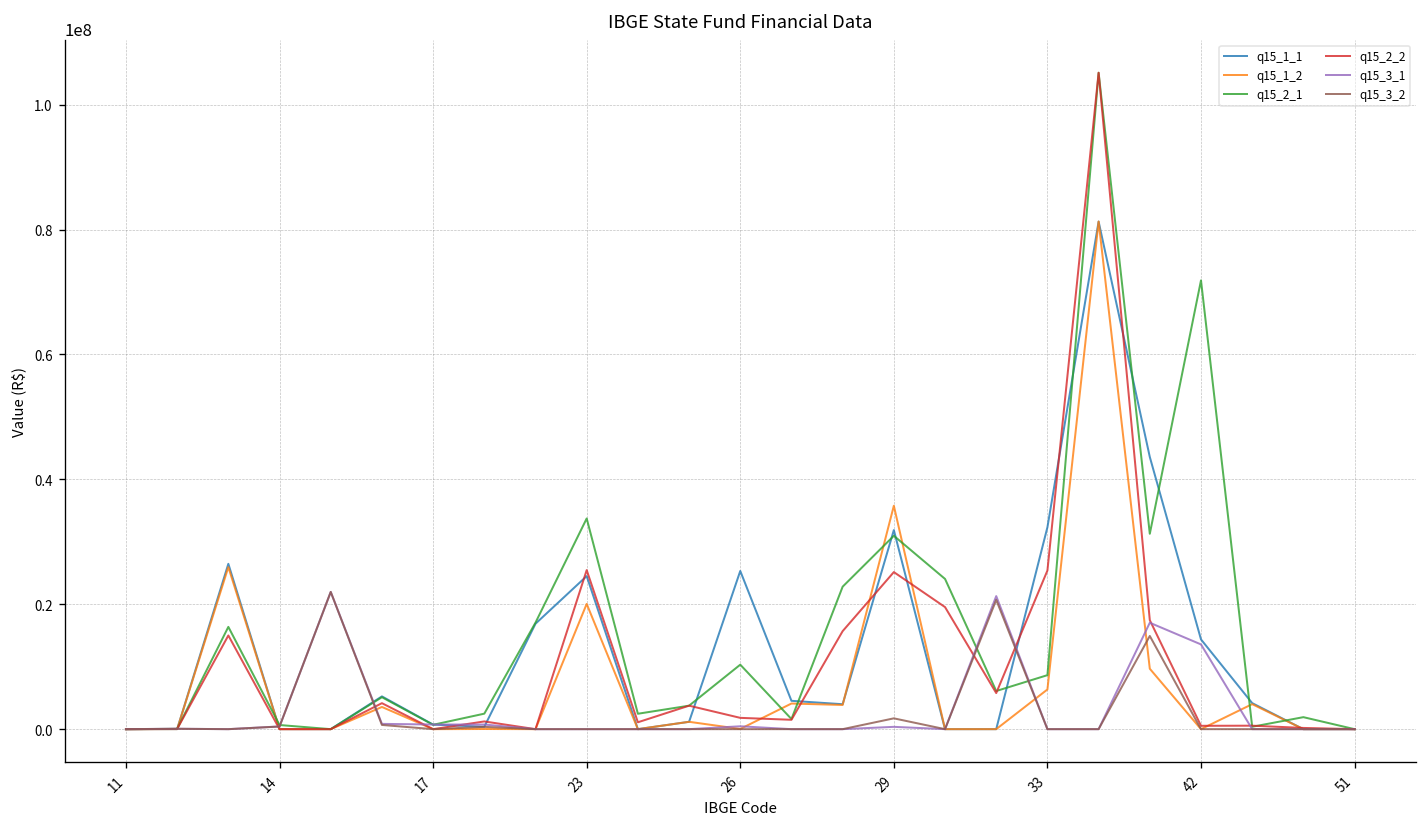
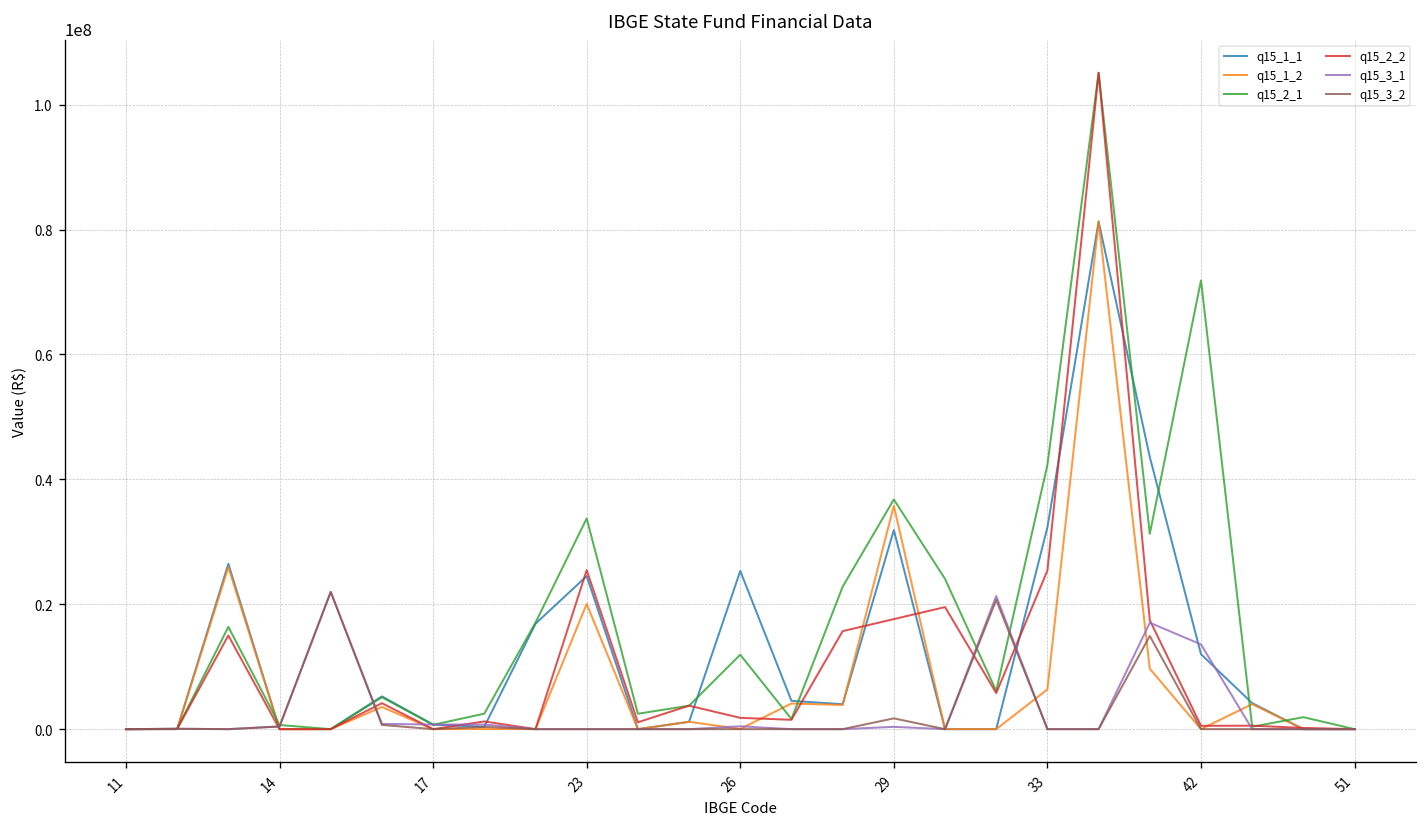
q15_2_1, 26: 10000000 -> 12000000
q15_2_1, 29: 31000000 -> 37000000
q15_2_2, 29: 25000000 -> 18000000
q15_2_1, 33: 9000000 -> 42000000
q15_1_1, 42: 14000000 -> 12000000
